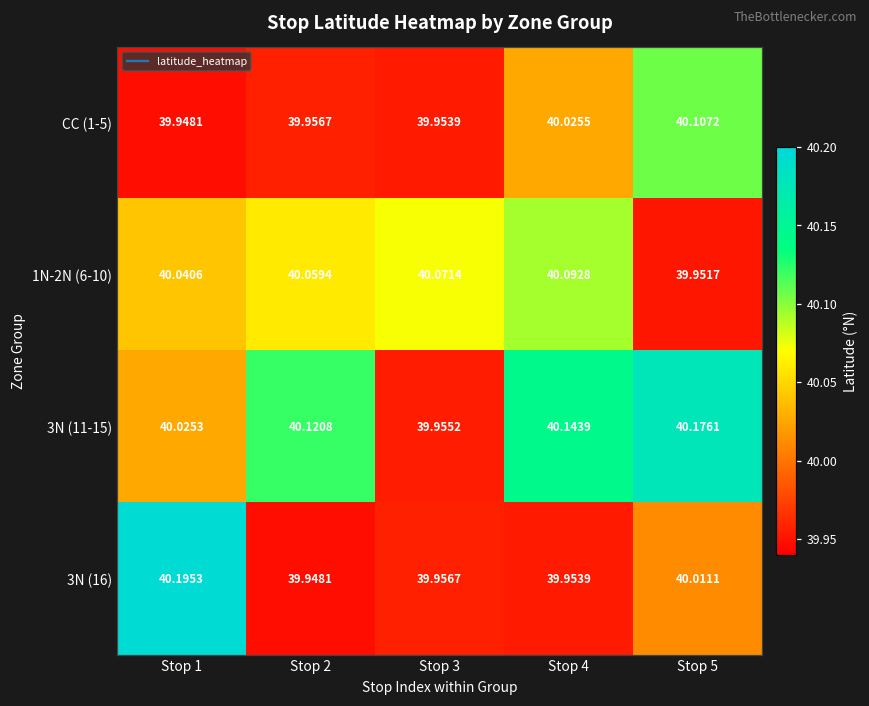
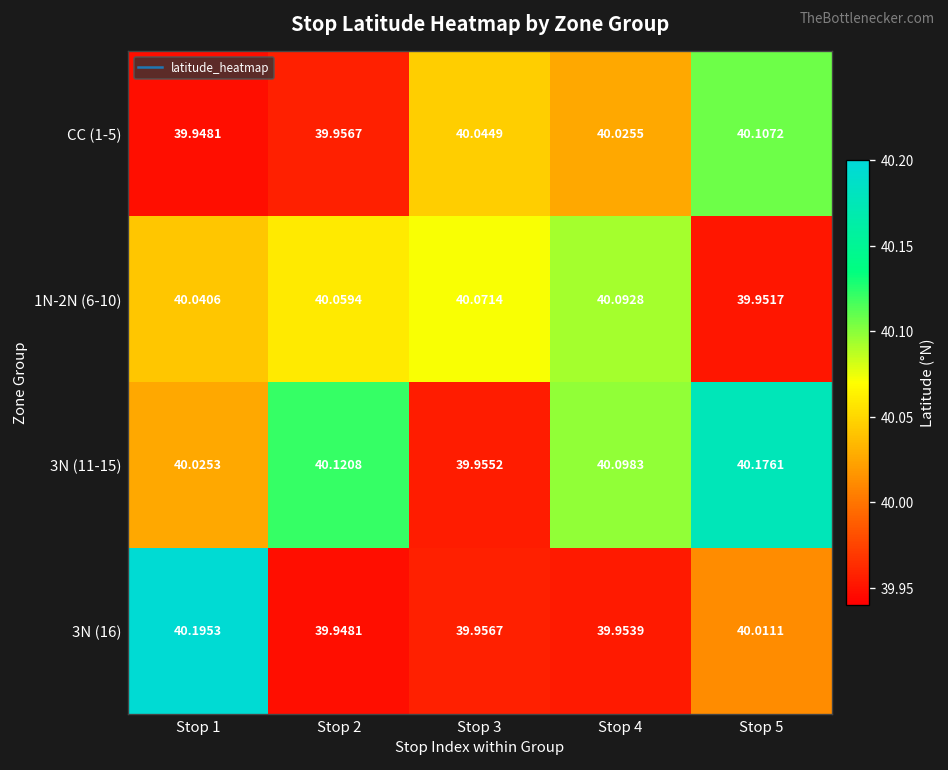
CC (1-5), Stop 3: 39.9539 -> 40.0449
3N (11-15), Stop 4: 40.1439 -> 40.0983
